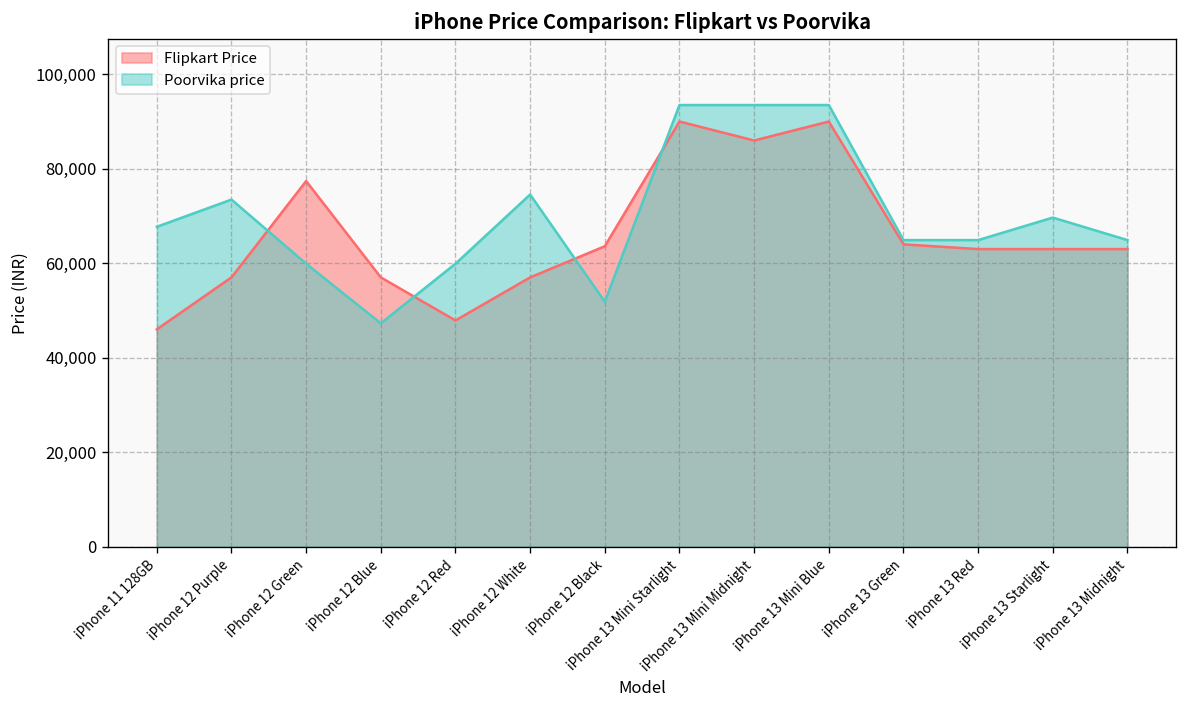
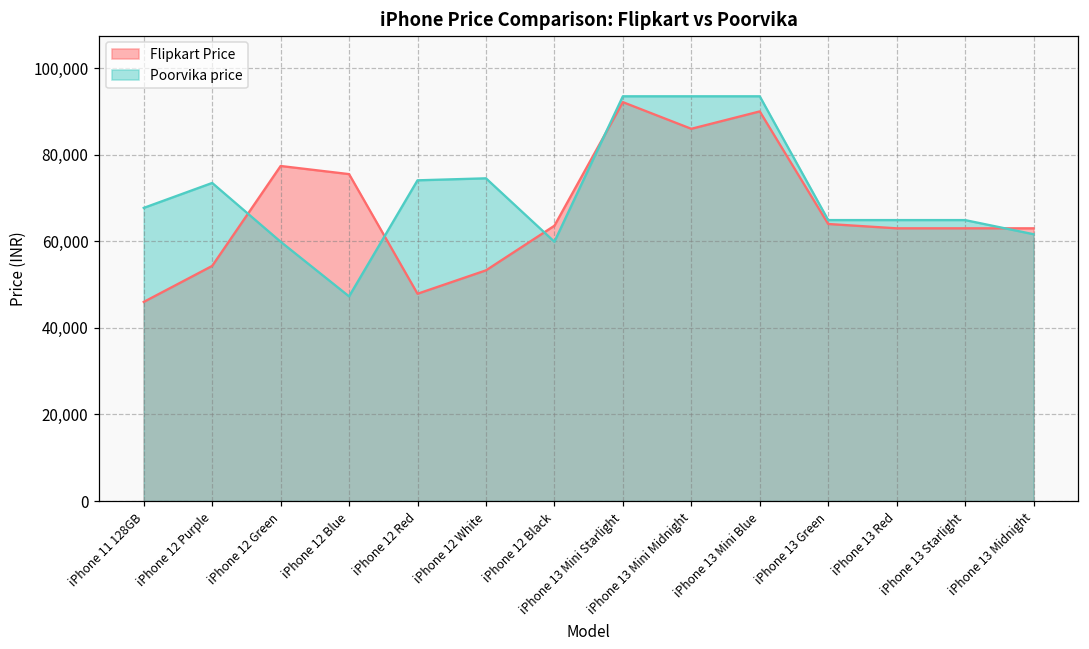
Flipkart Price, iPhone 12 Purple: 57,000 -> 54,000
Flipkart Price, iPhone 12 Blue: 57,000 -> 76,000
Poorvika price, iPhone 12 Red: 60,000 -> 74,000
Flipkart Price, iPhone 12 White: 57,000 -> 53,000
Poorvika price, iPhone 12 Black: 52,000 -> 60,000
Flipkart Price, iPhone 13 Mini Starlight: 90,000 -> 92,000
Poorvika price, iPhone 13 Starlight: 70,000 -> 65,000
Poorvika price, iPhone 13 Midnight: 65,000 -> 62,000
